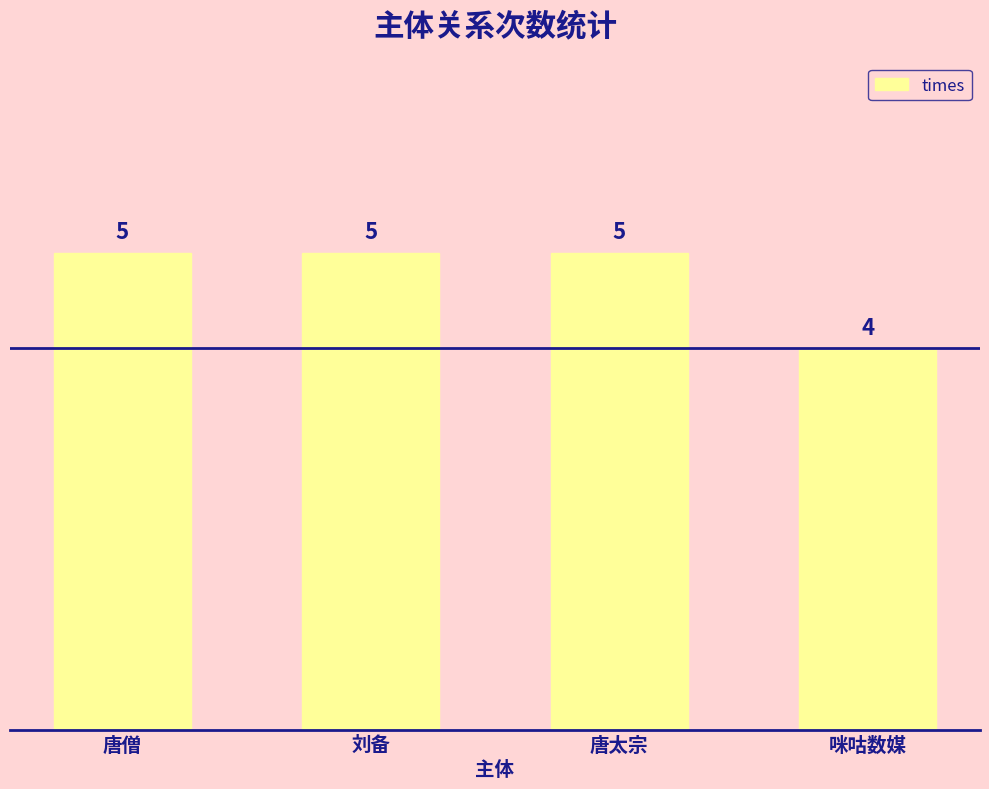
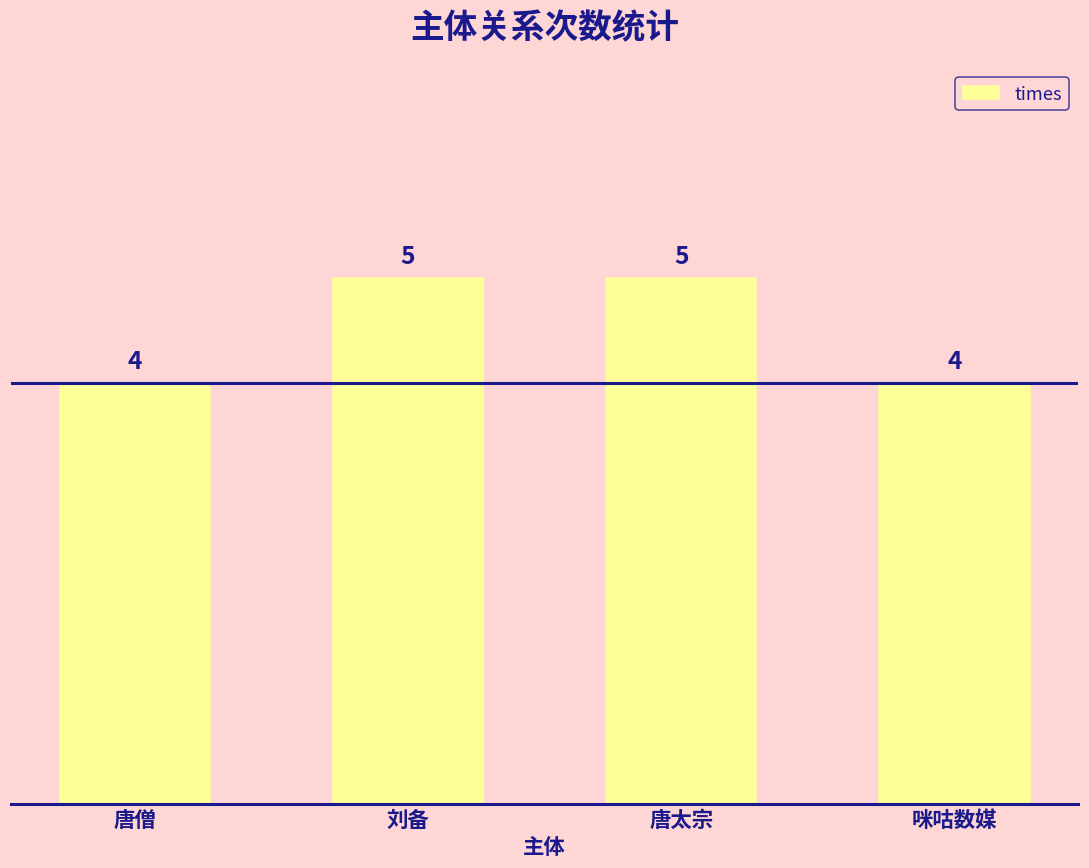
唐僧: 5 -> 4
